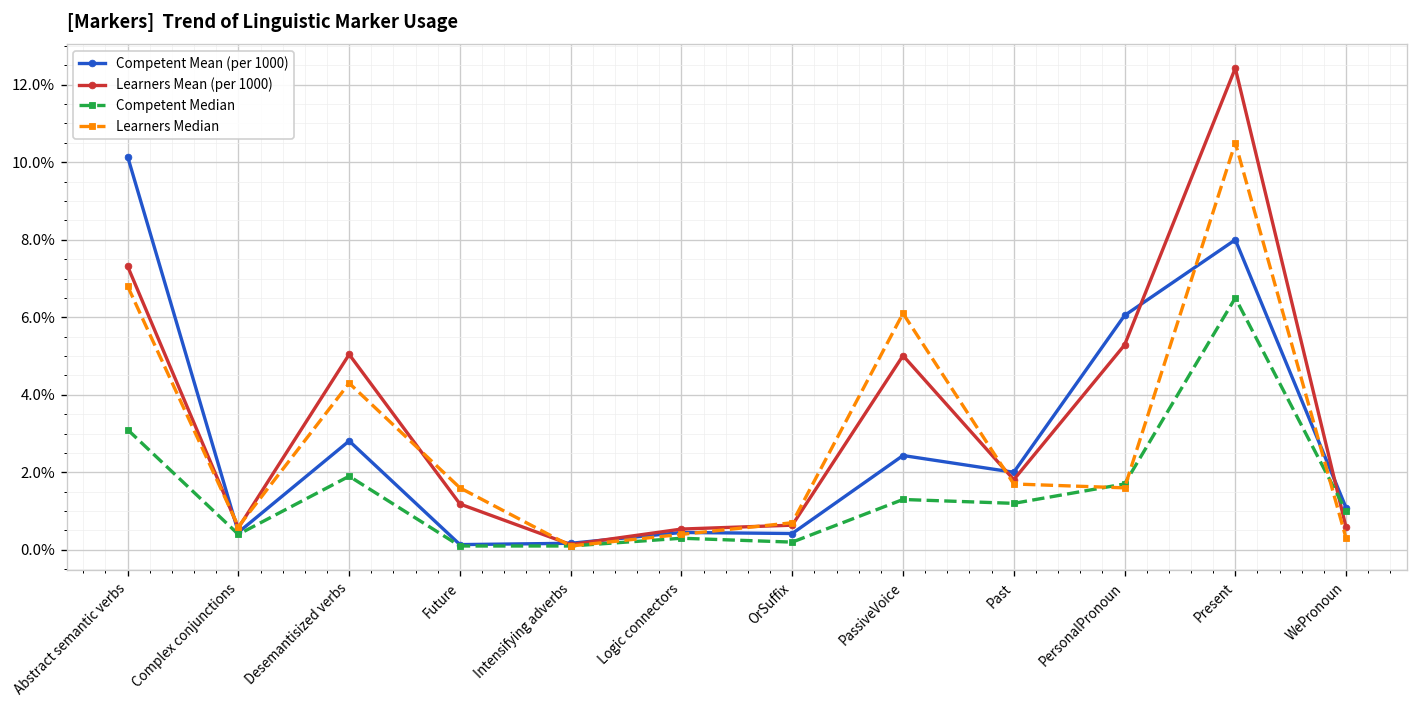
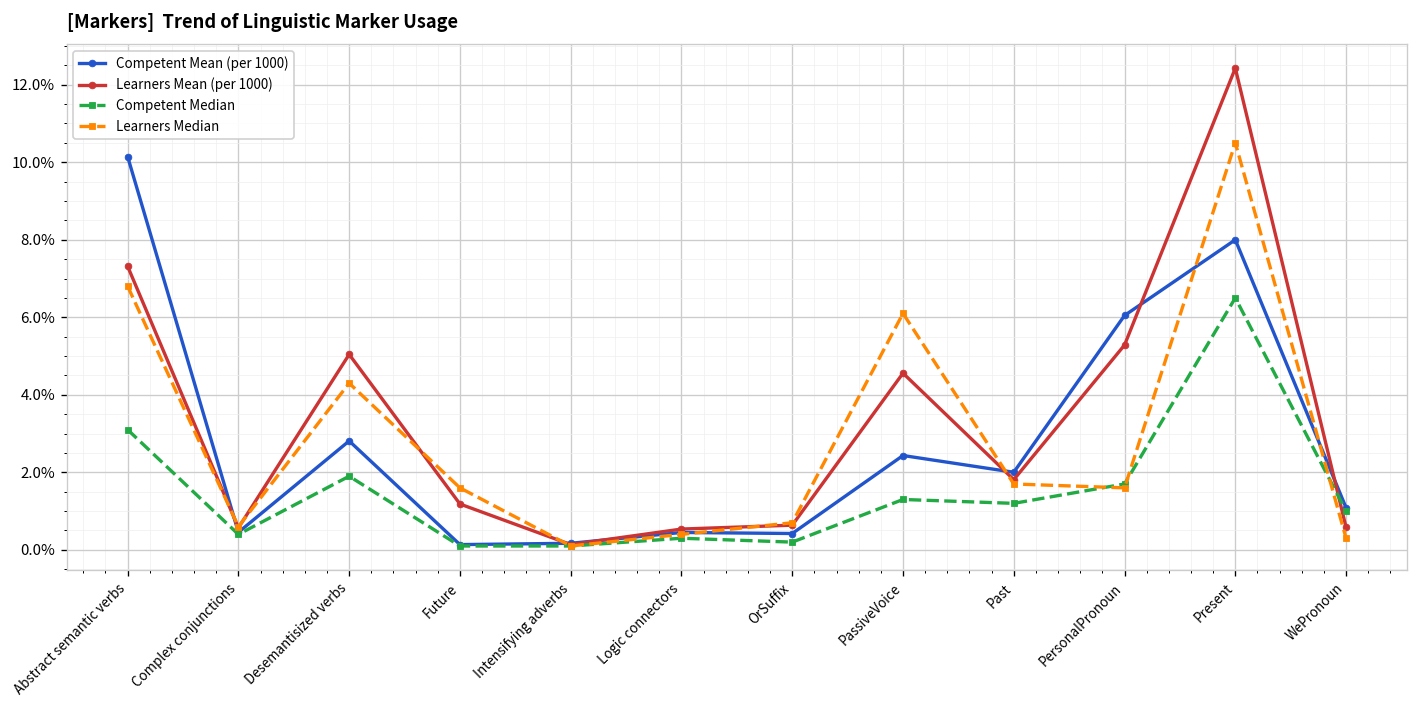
Learners Mean (per 1000), PassiveVoice: 5.0% -> 4.6%
